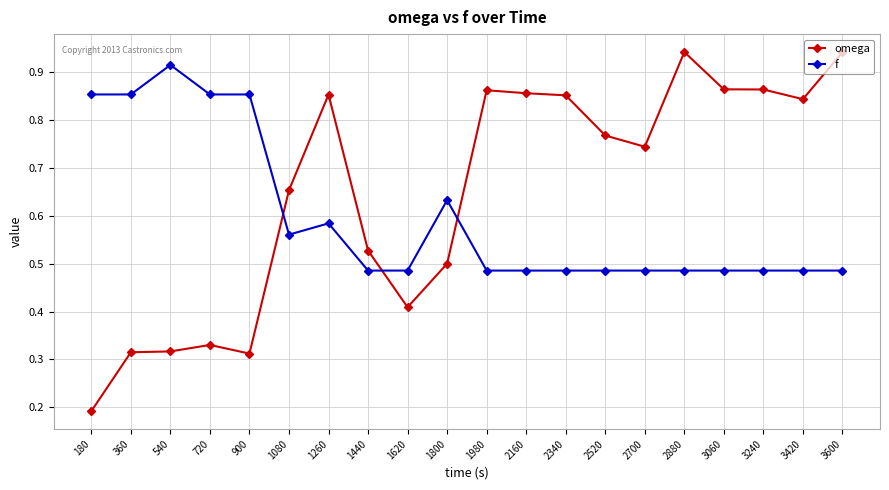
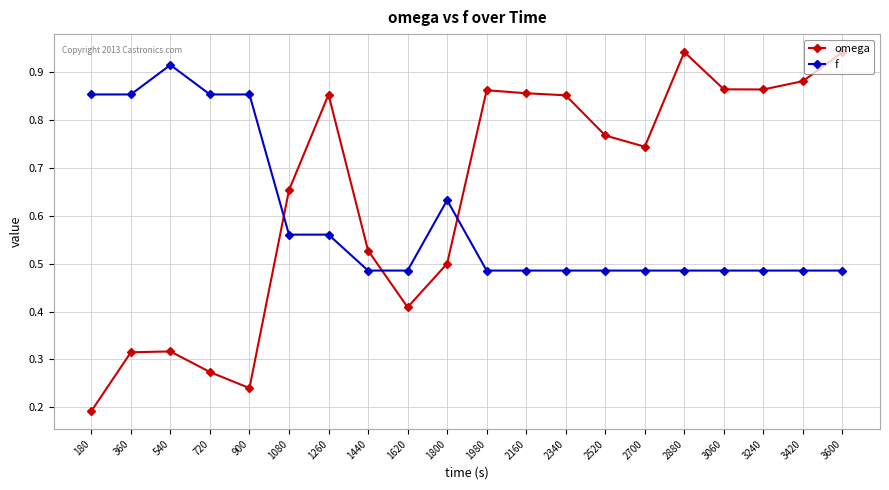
omega, 720: 0.33 -> 0.27
omega, 900: 0.31 -> 0.24
f, 1260: 0.58 -> 0.56
omega, 3420: 0.84 -> 0.88
